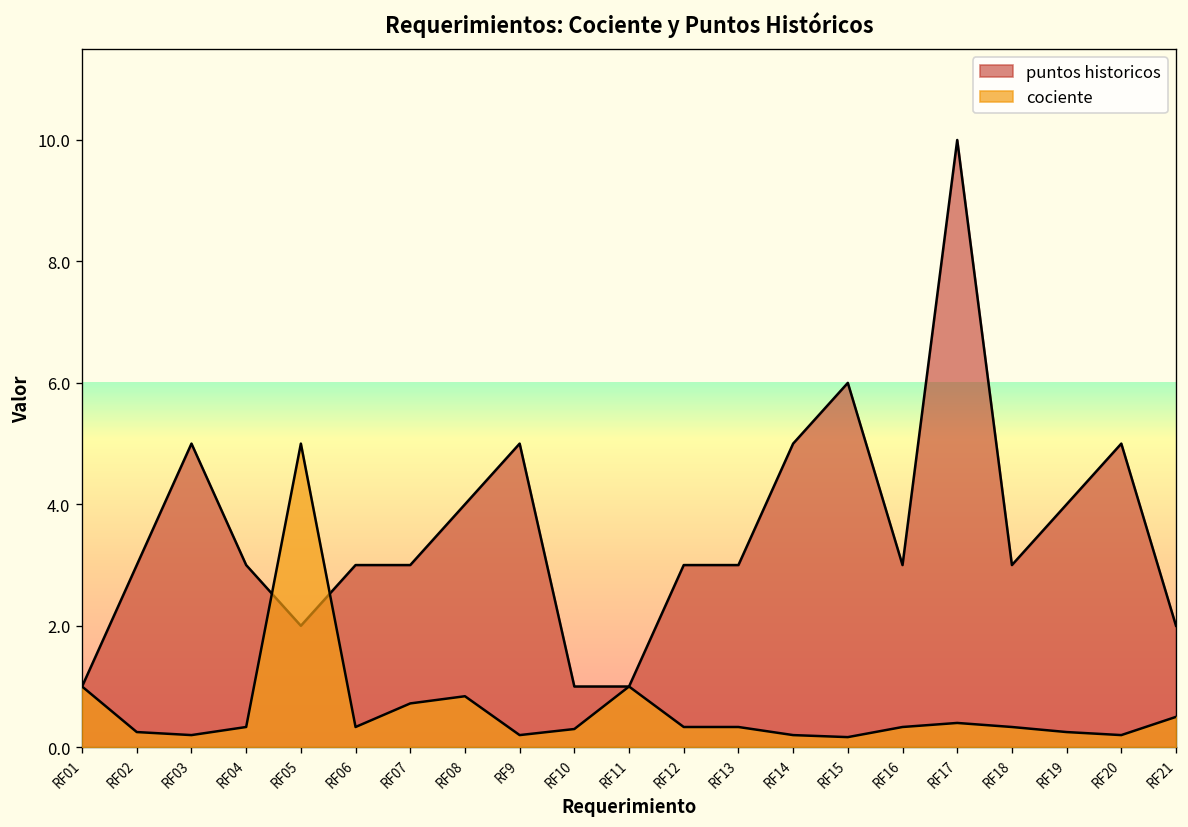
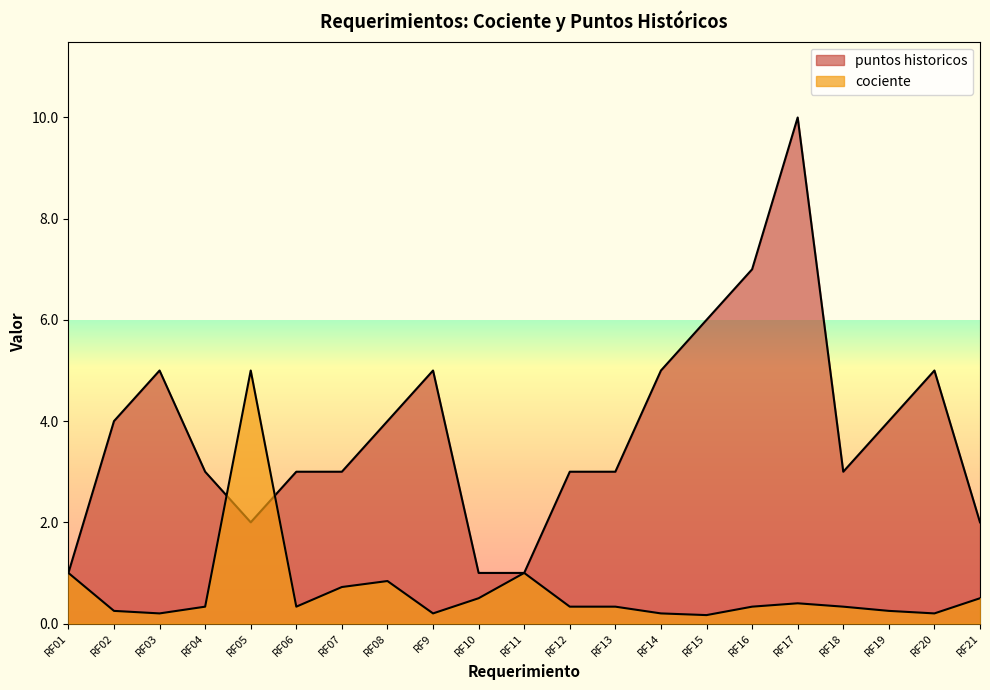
puntos historicos, RF02: 3 -> 4
cociente, RF10: 0.3 -> 0.5
puntos historicos, RF16: 3 -> 7
